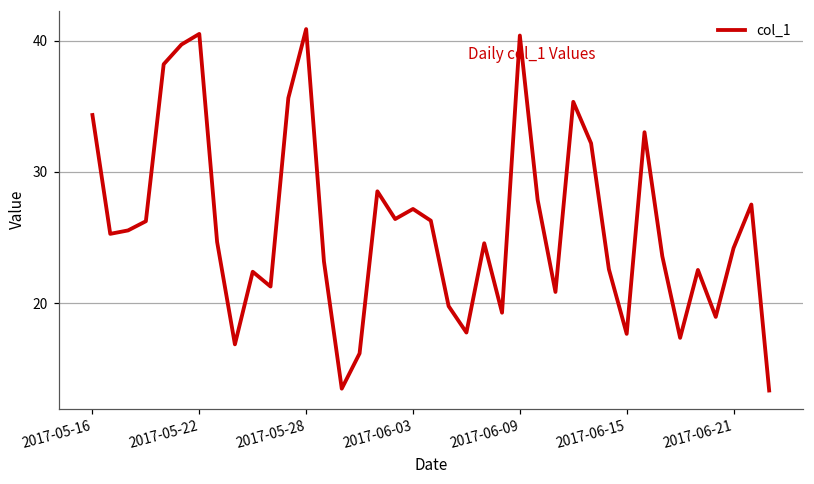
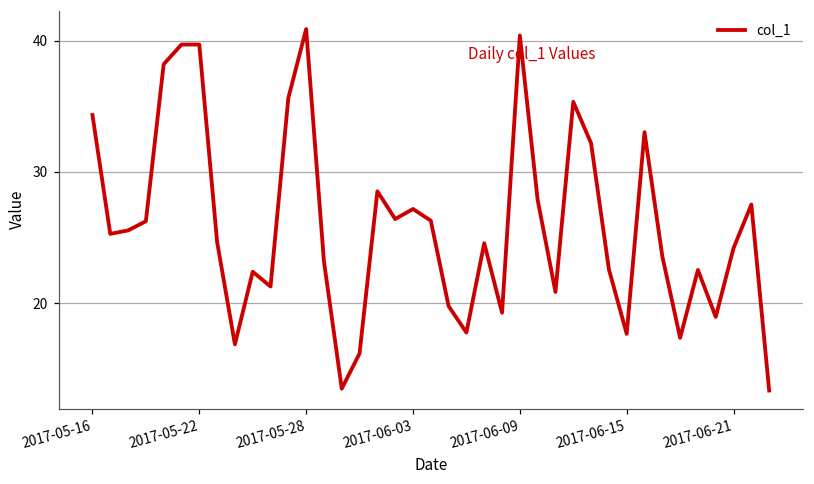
2017-05-22: 40.5 -> 39.7
